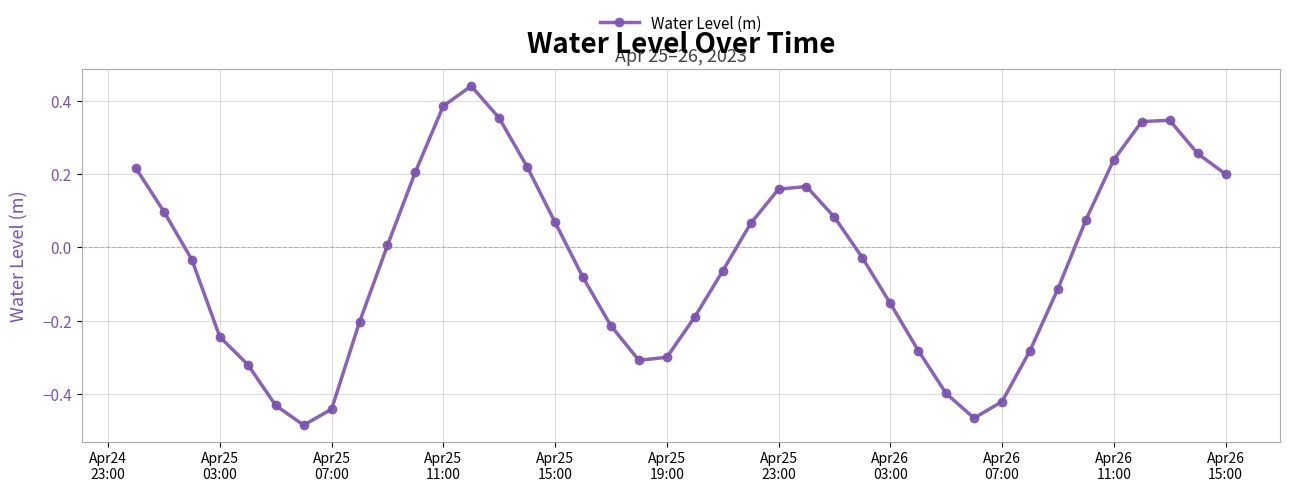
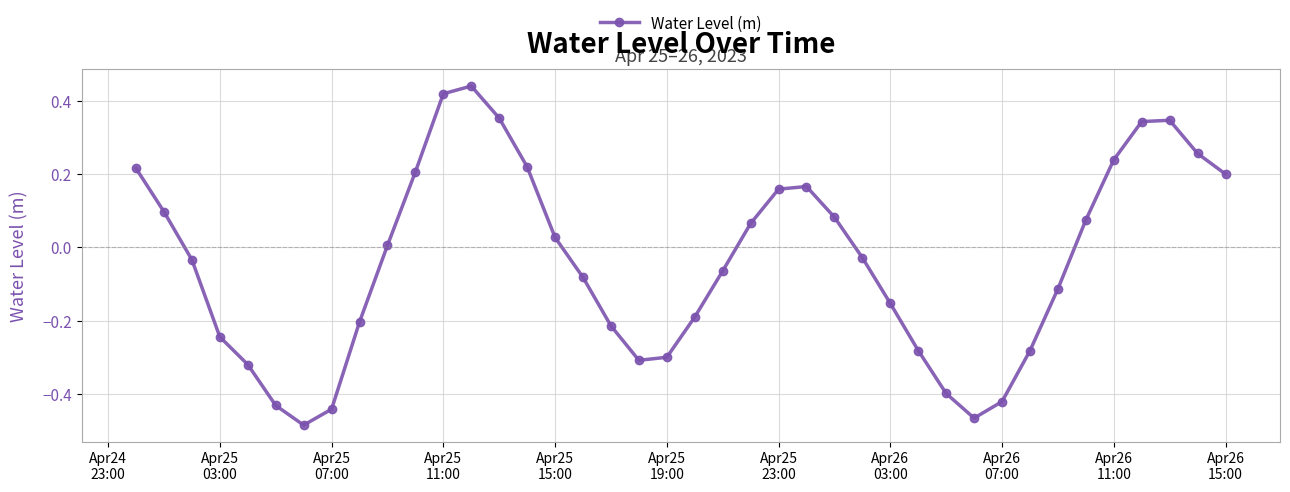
Apr25 11:00: 0.39 -> 0.42
Apr25 15:00: 0.07 -> 0.03
